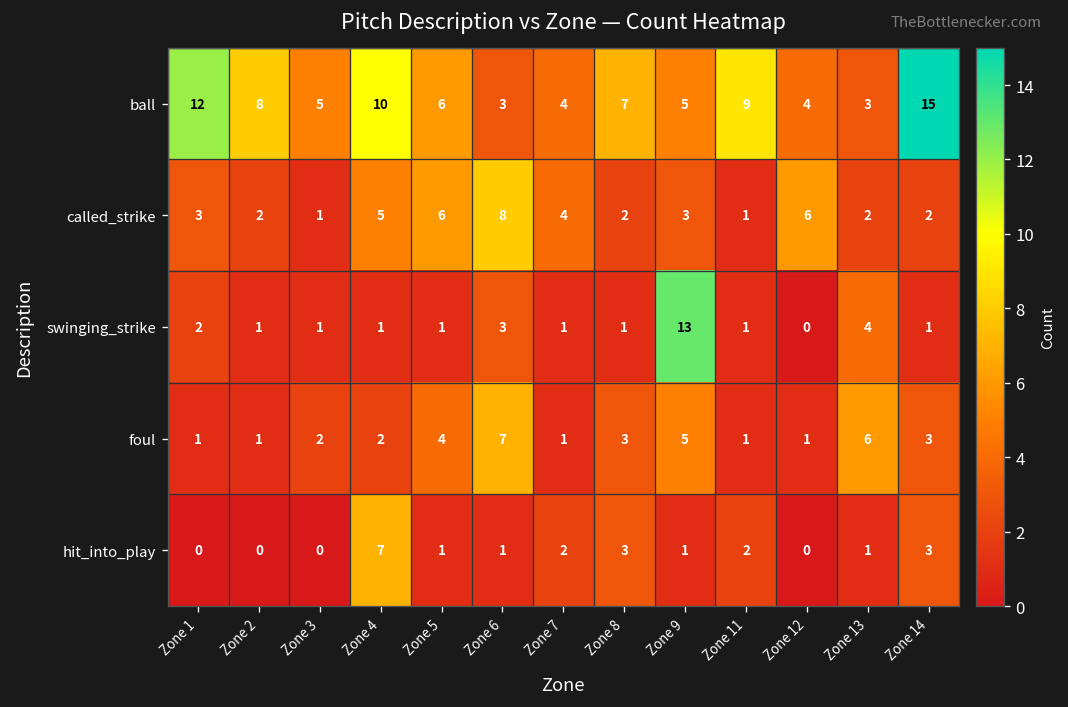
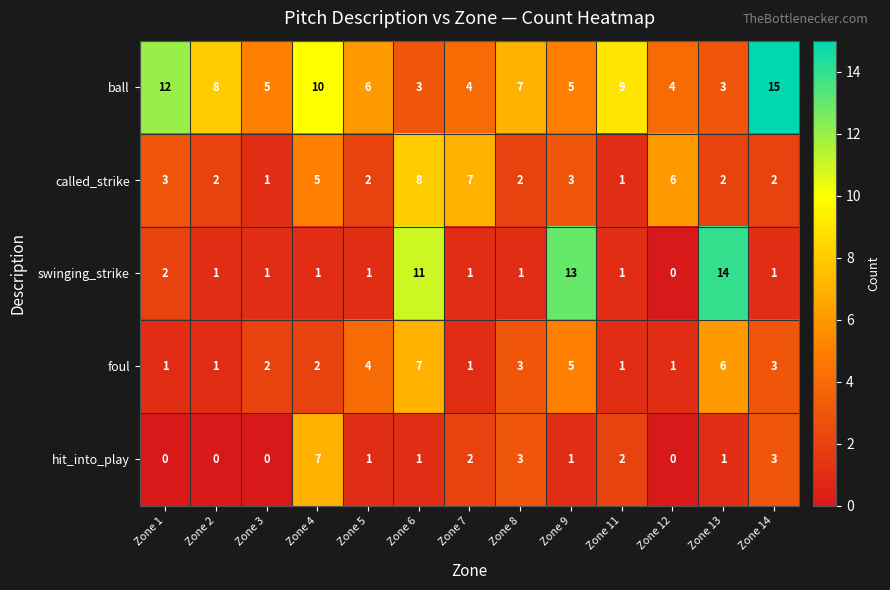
called_strike, Zone 5: 6 -> 2
called_strike, Zone 7: 4 -> 7
swinging_strike, Zone 6: 3 -> 11
swinging_strike, Zone 13: 4 -> 14
